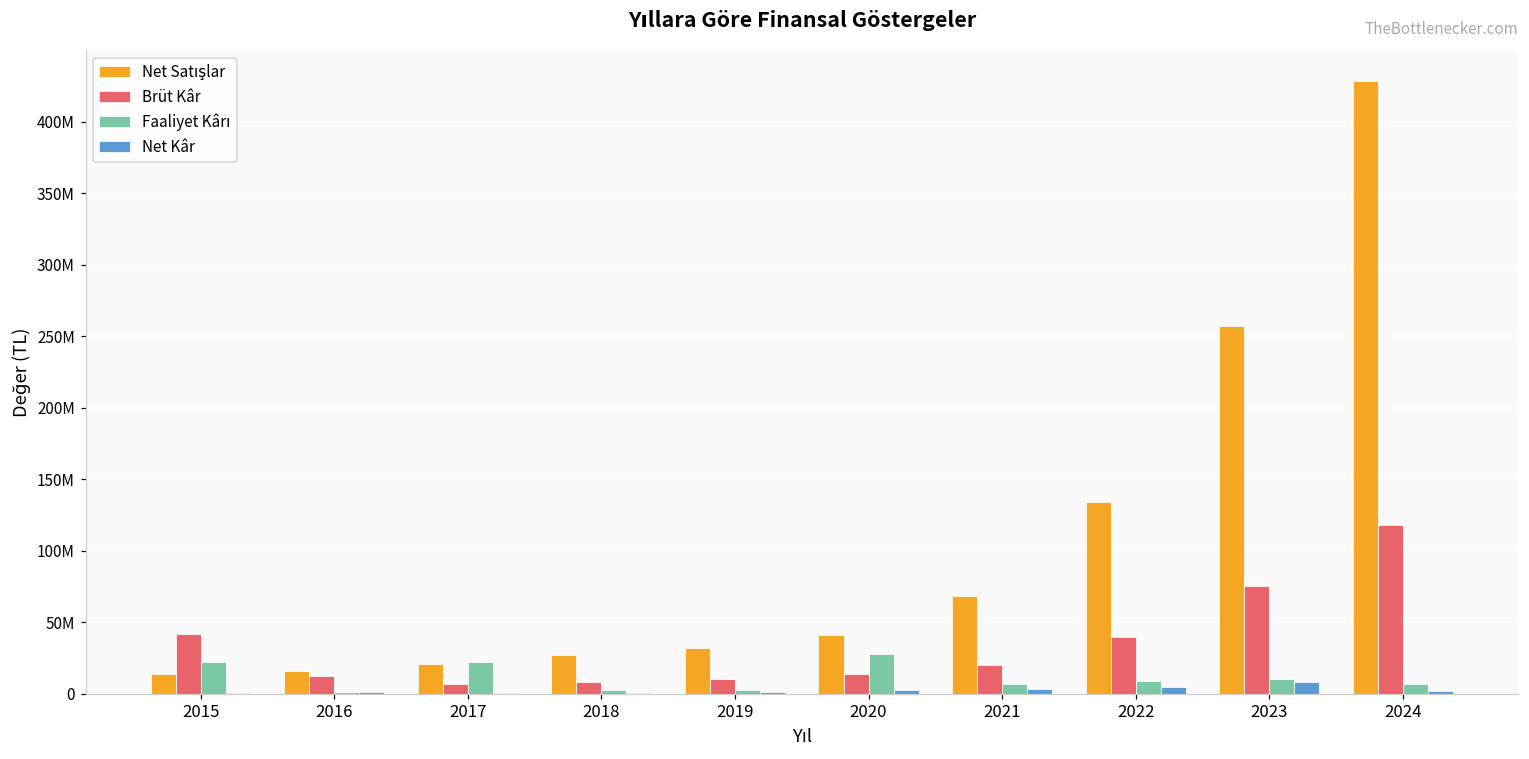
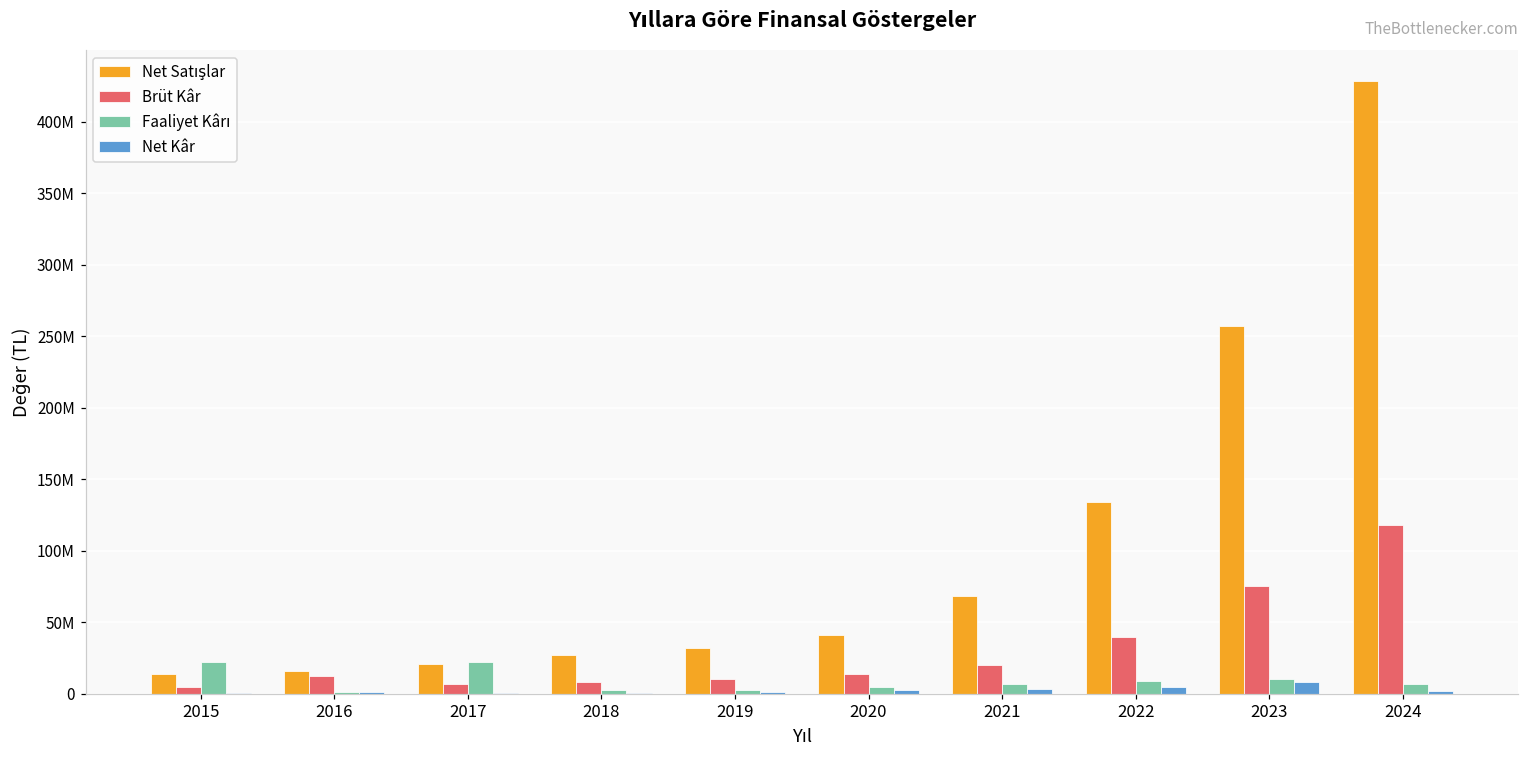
Brüt Kâr, 2015: 41000000 -> 5000000
Faaliyet Kârı, 2020: 28000000 -> 5000000
